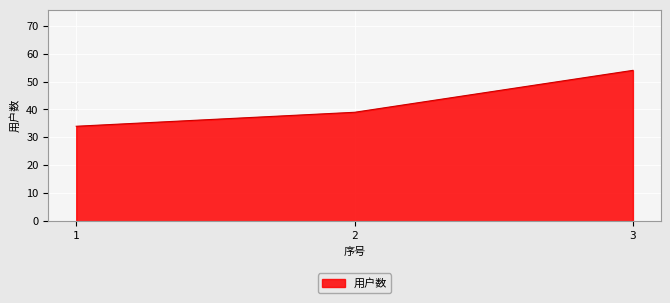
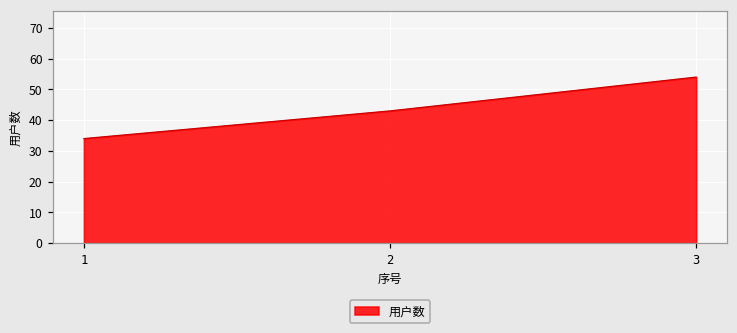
2: 39 -> 43
